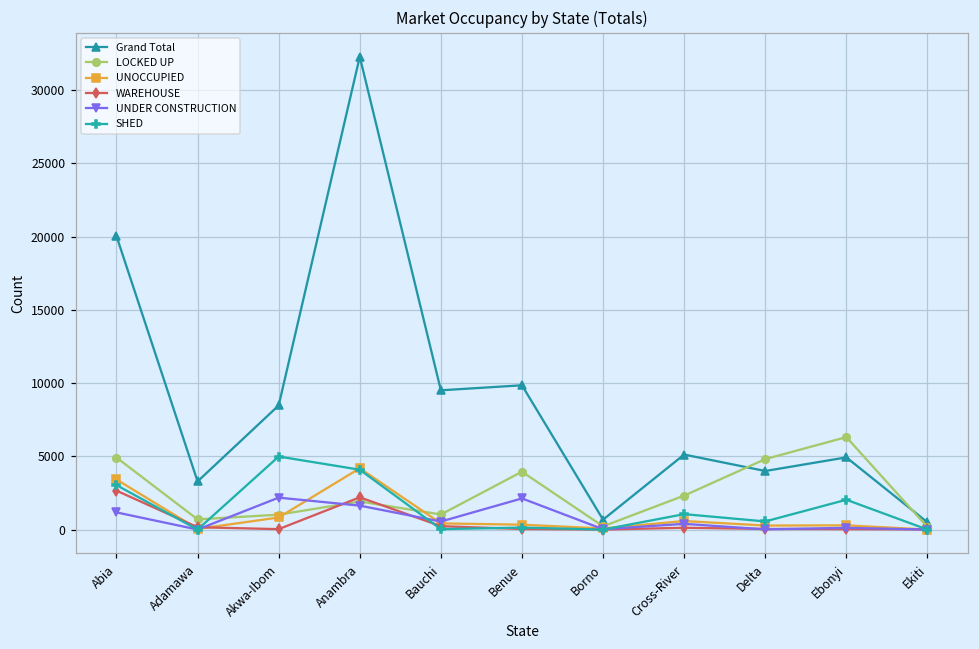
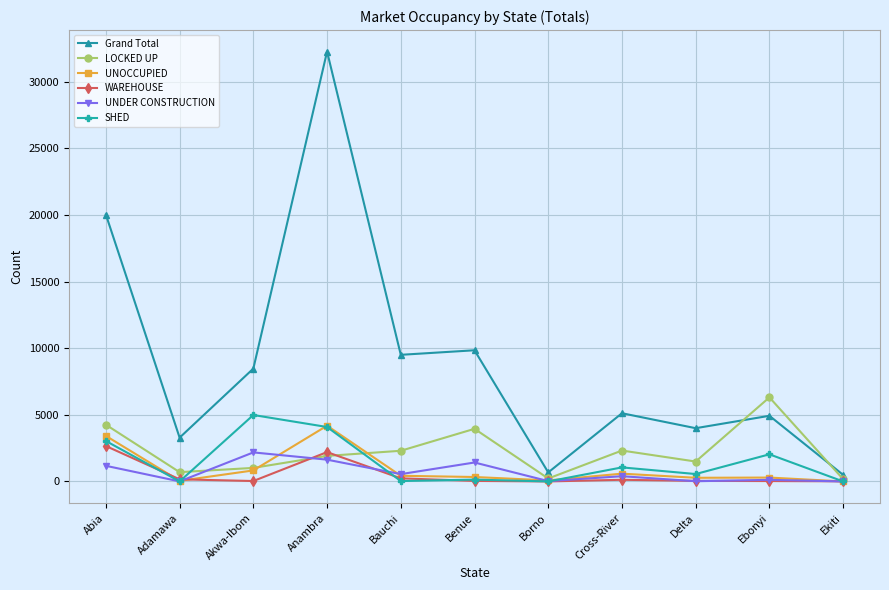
LOCKED UP, Abia: 4900 -> 4300
LOCKED UP, Bauchi: 1000 -> 2300
UNDER CONSTRUCTION, Benue: 2100 -> 1400
LOCKED UP, Delta: 4800 -> 1500
